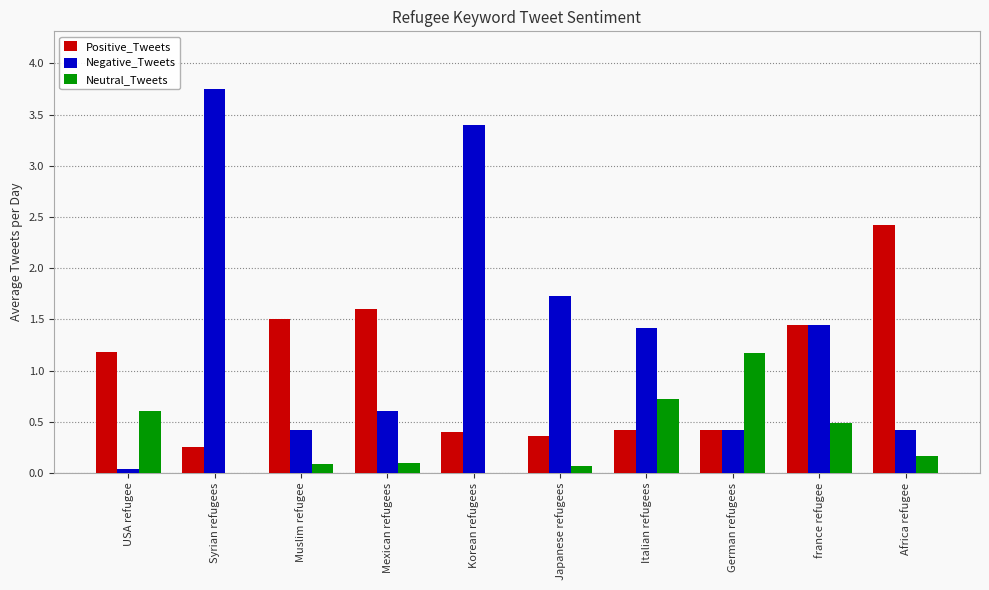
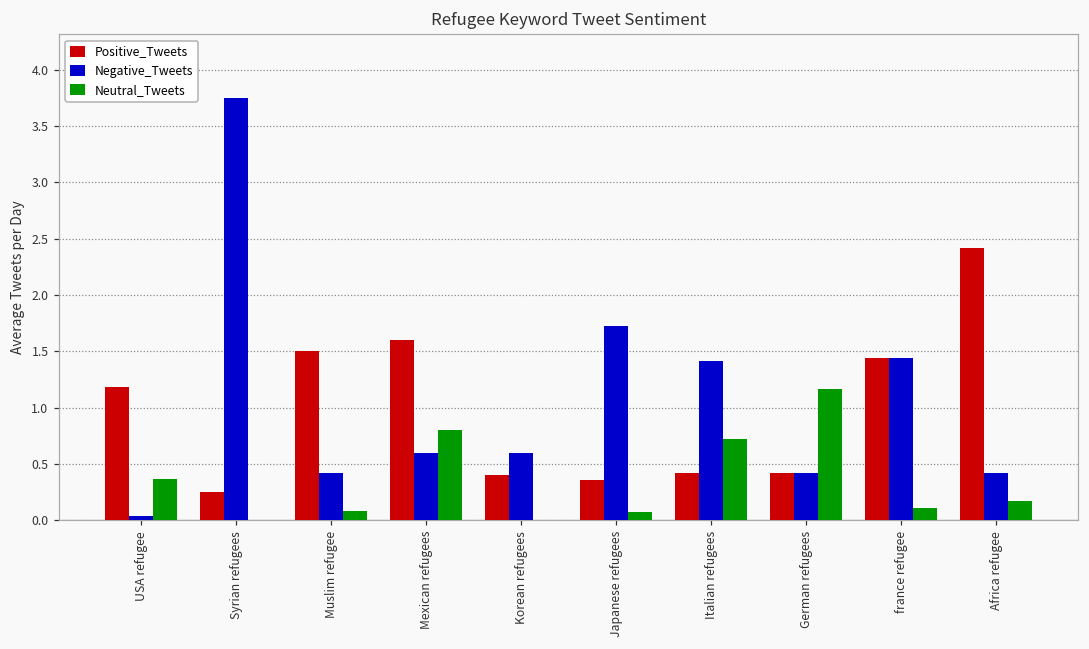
Neutral_Tweets, USA refugee: 0.61 -> 0.36
Neutral_Tweets, Mexican refugees: 0.1 -> 0.8
Negative_Tweets, Korean refugees: 3.4 -> 0.6
Neutral_Tweets, france refugee: 0.49 -> 0.11
